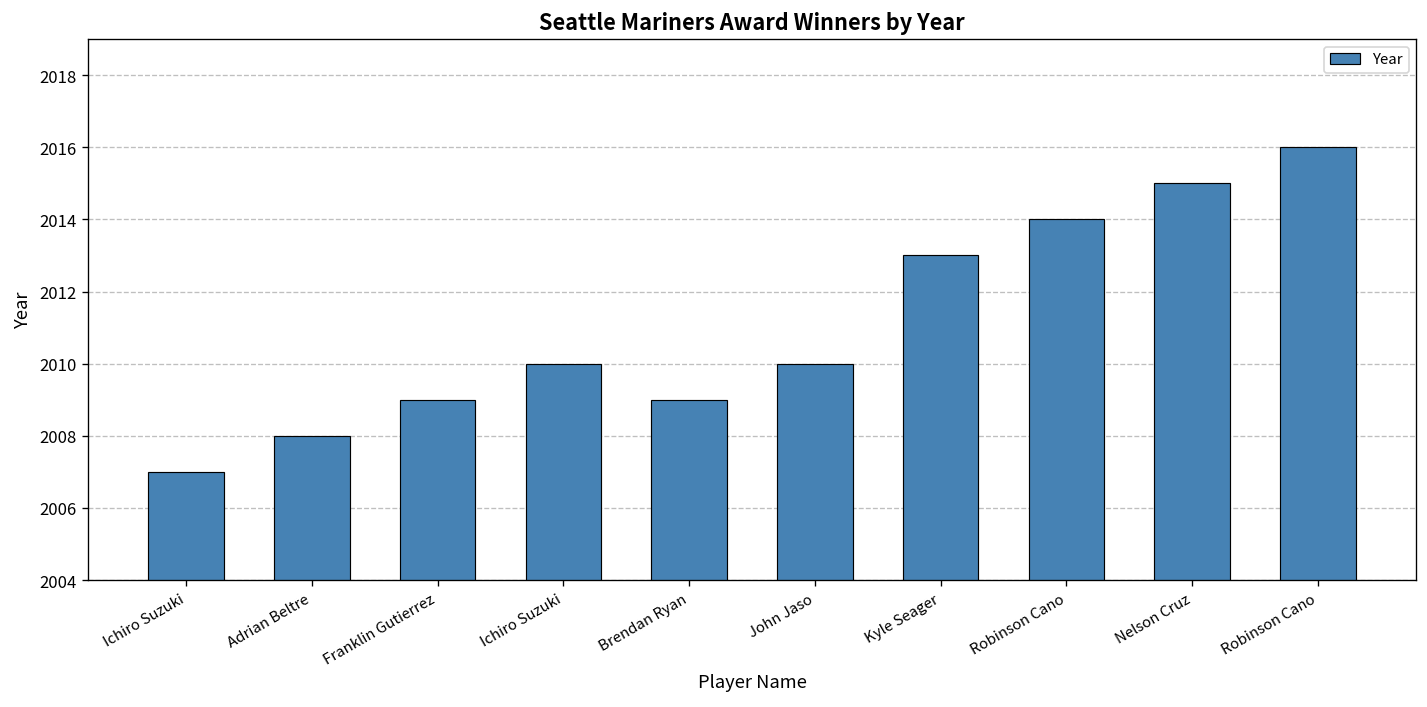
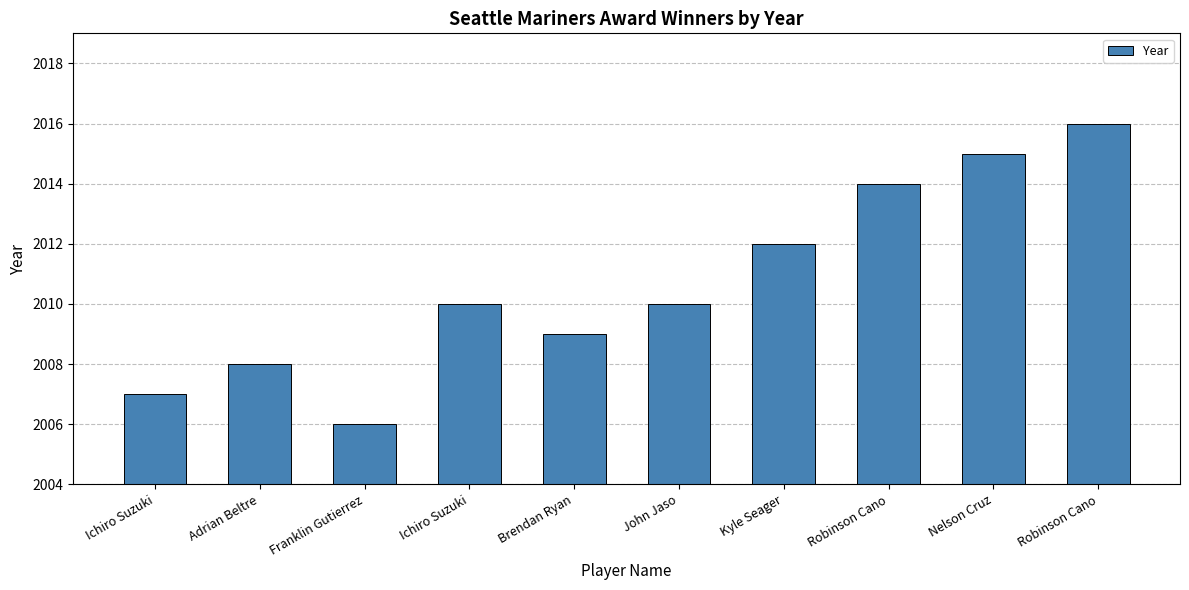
Franklin Gutierrez: 2009 -> 2006
Kyle Seager: 2013 -> 2012
